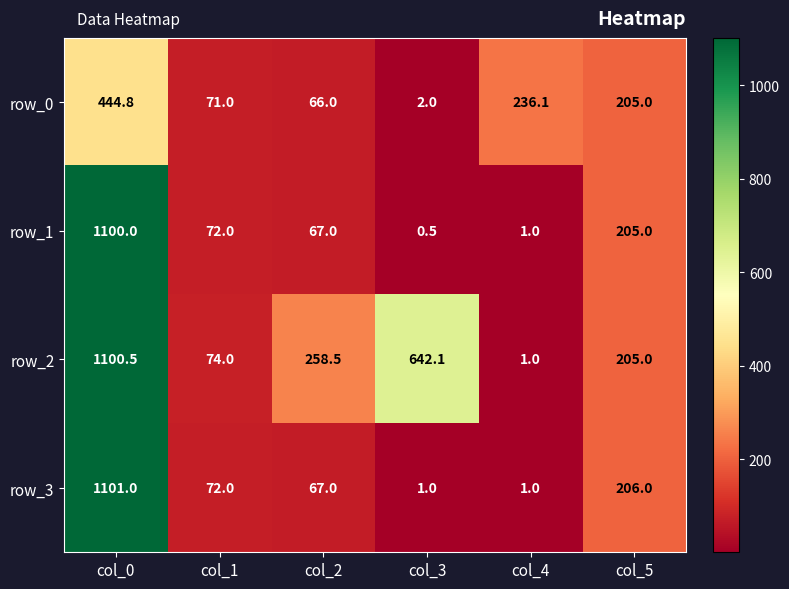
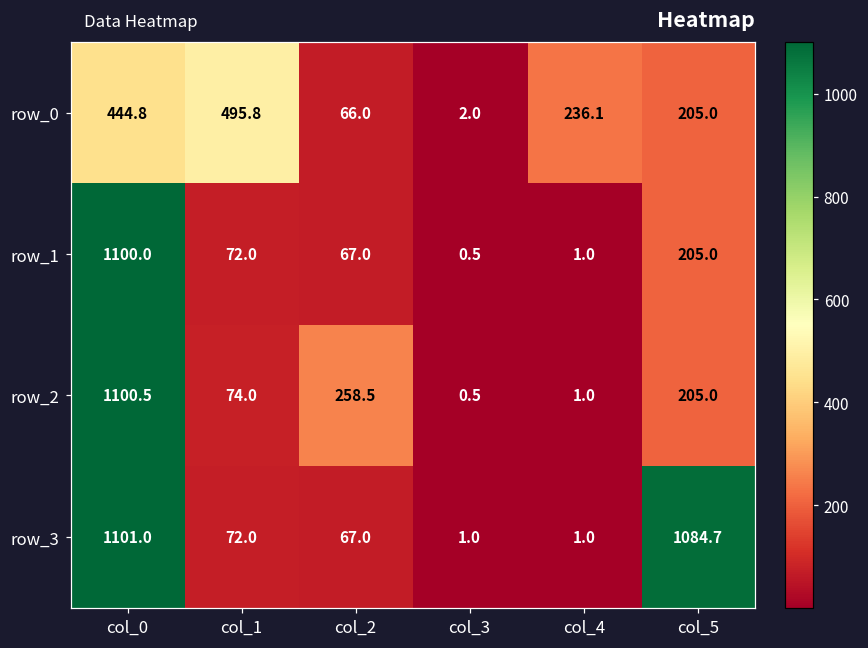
row_0, col_1: 71.0 -> 495.8
row_2, col_3: 642.1 -> 0.5
row_3, col_5: 206.0 -> 1084.7
